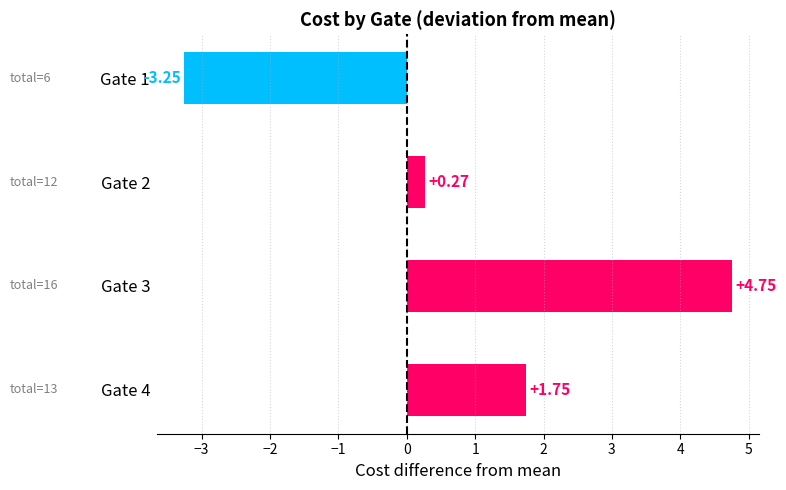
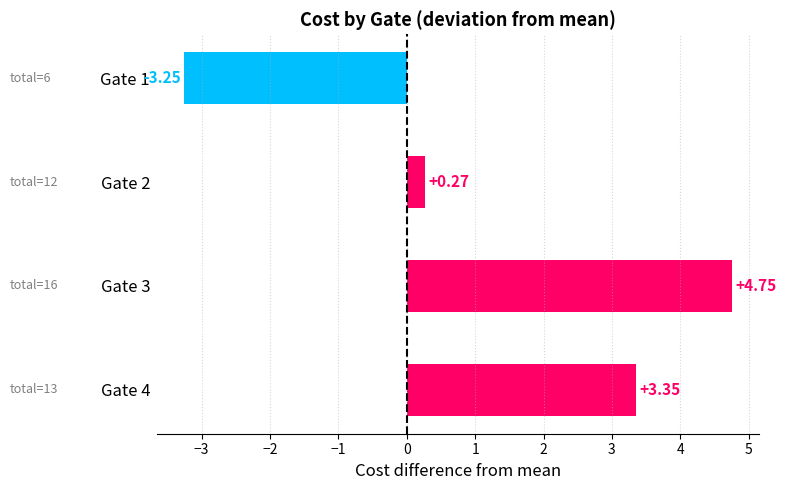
Gate 4: +1.75 -> +3.35
